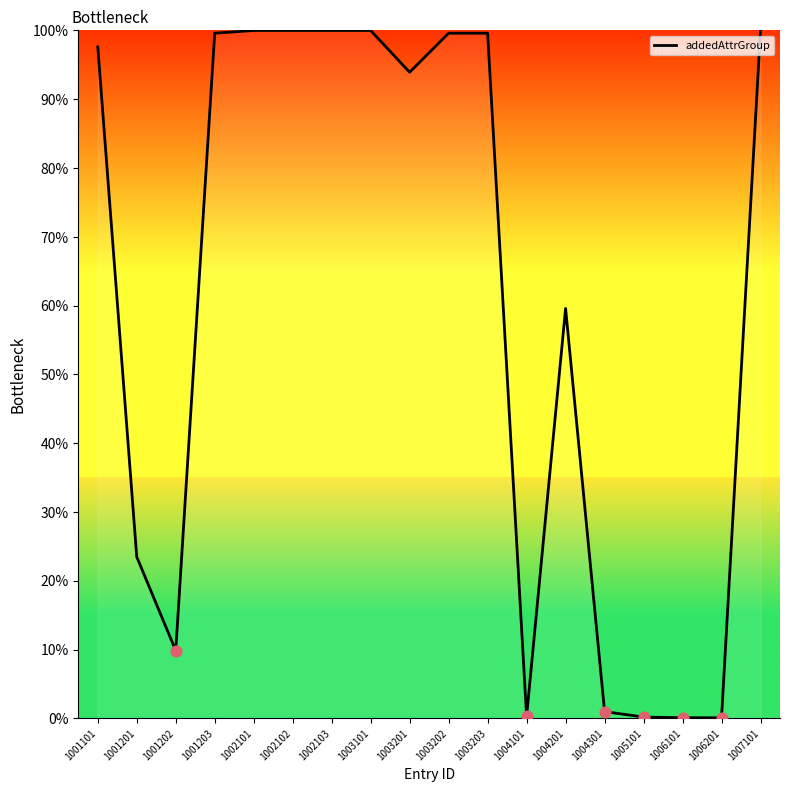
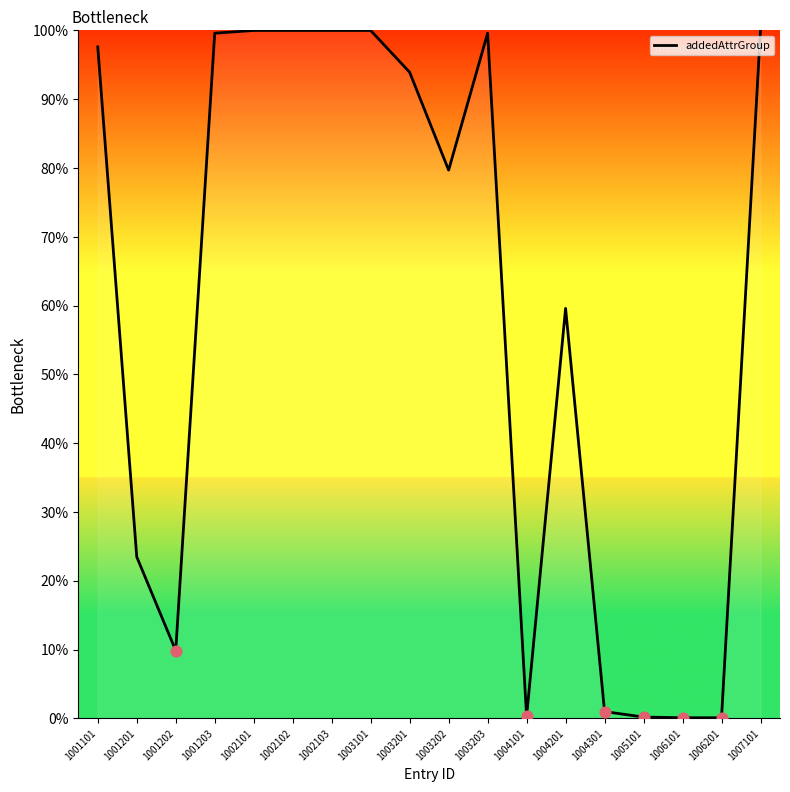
addedAttrGroup, 1003202: 100% -> 80%
